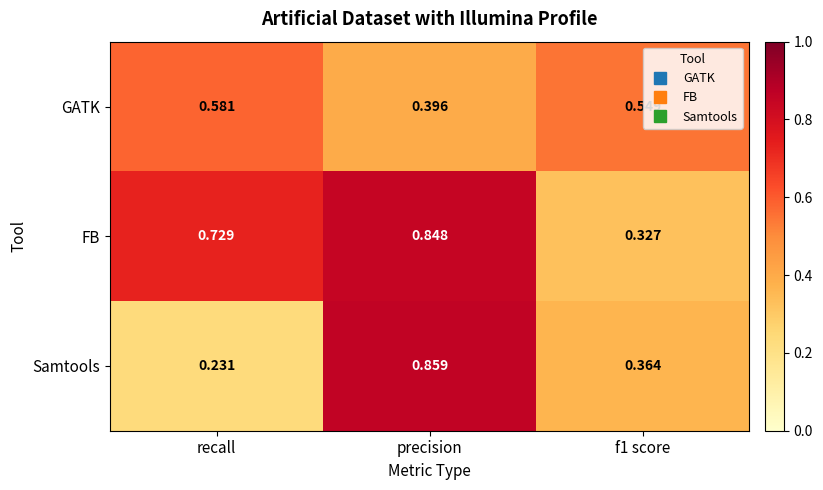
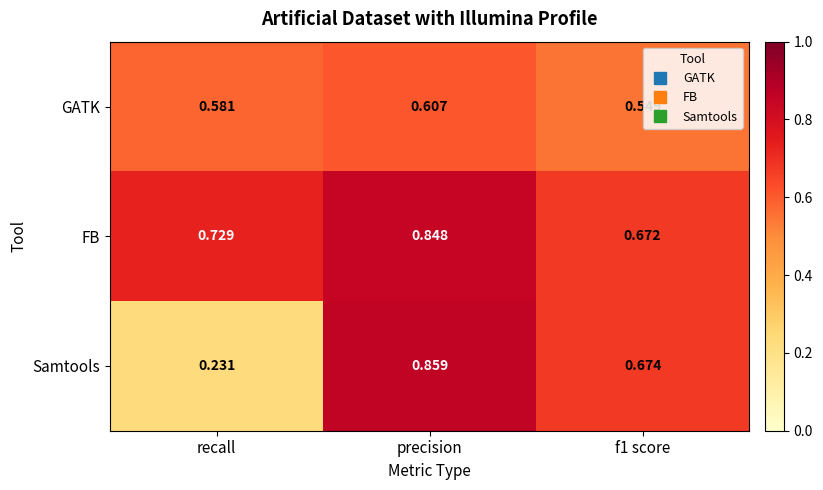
GATK, precision: 0.396 -> 0.607
FB, f1 score: 0.327 -> 0.672
Samtools, f1 score: 0.364 -> 0.674
